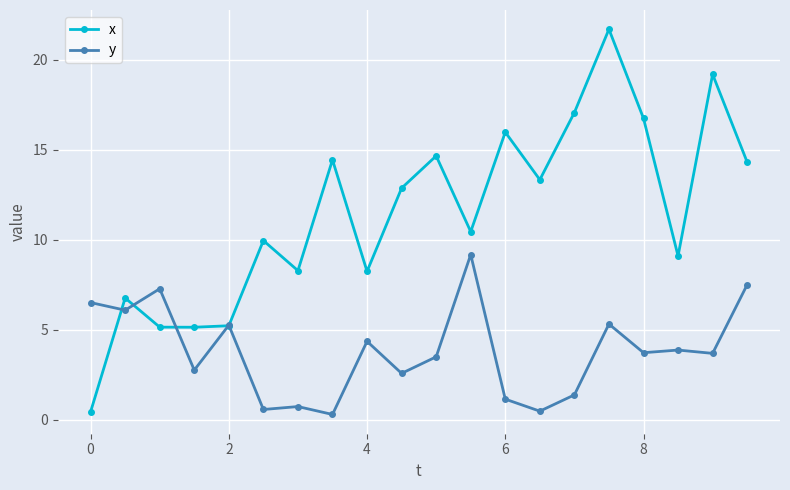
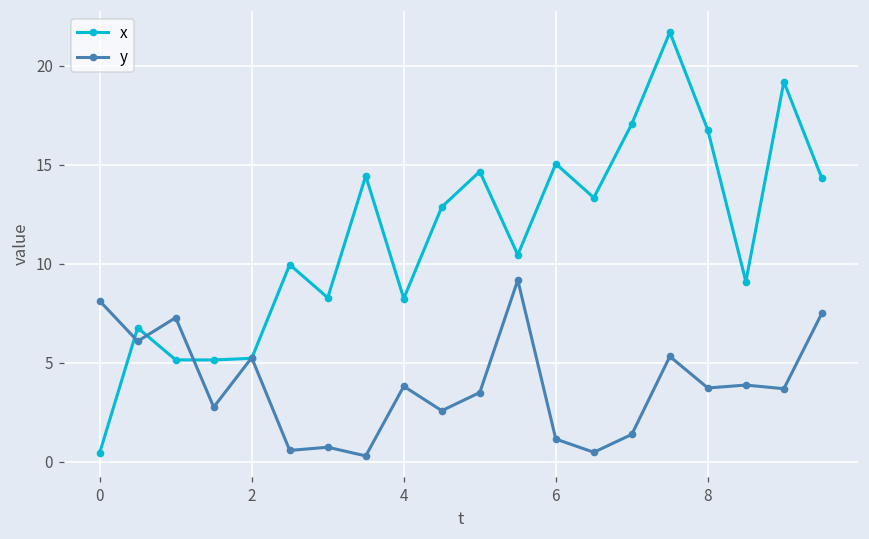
y, 0: 6.5 -> 8.1
y, 4: 4.4 -> 3.8
x, 6: 16.0 -> 15.1
